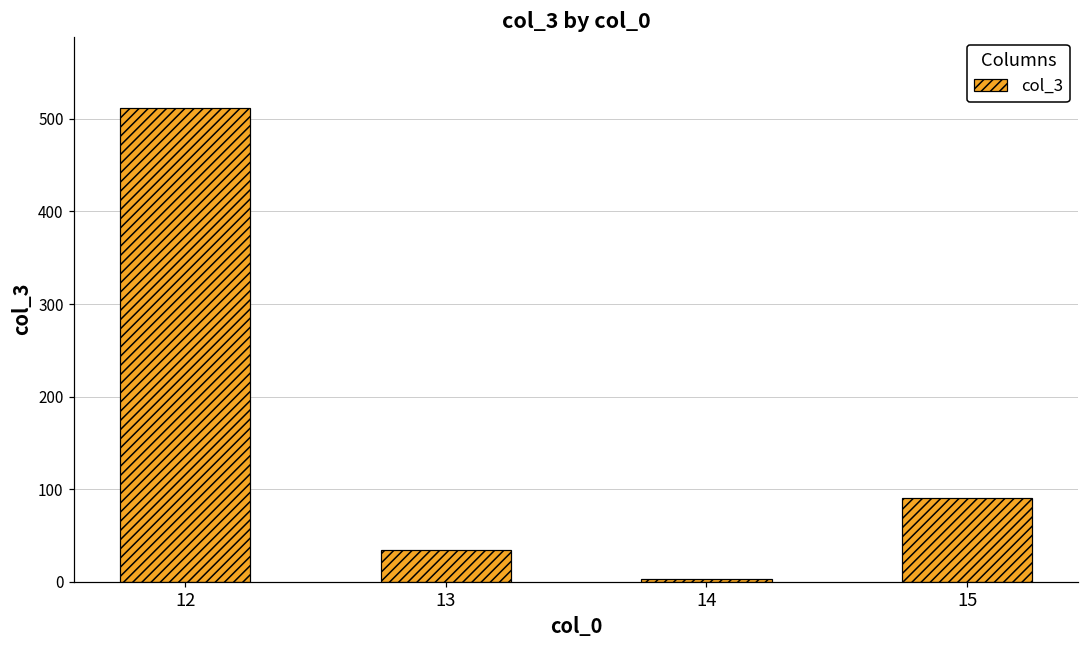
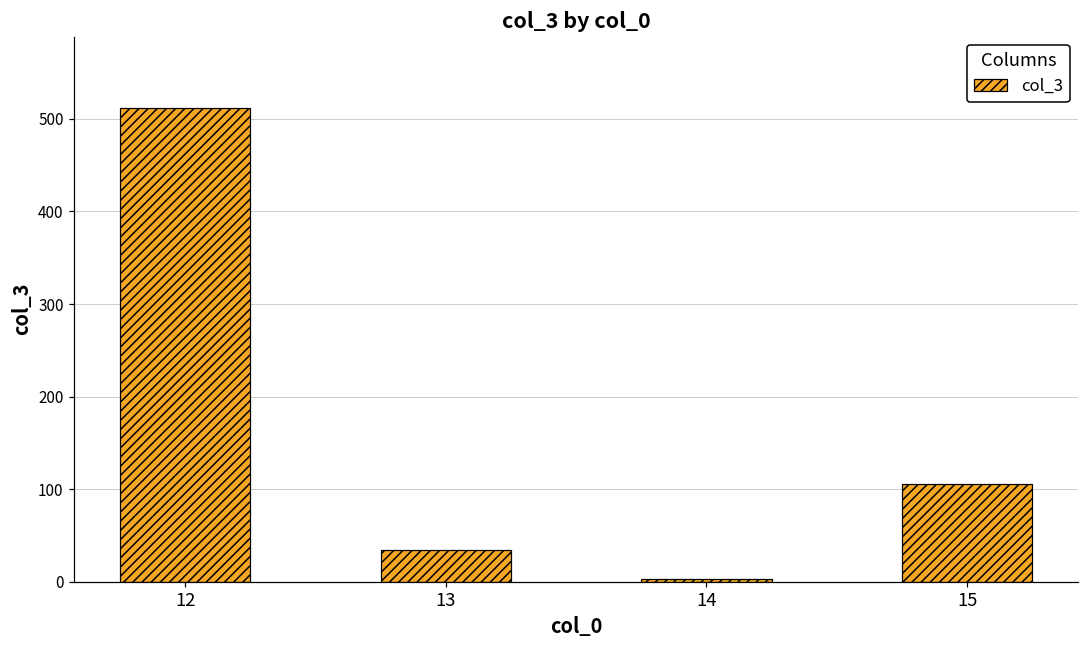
15: 90 -> 100
